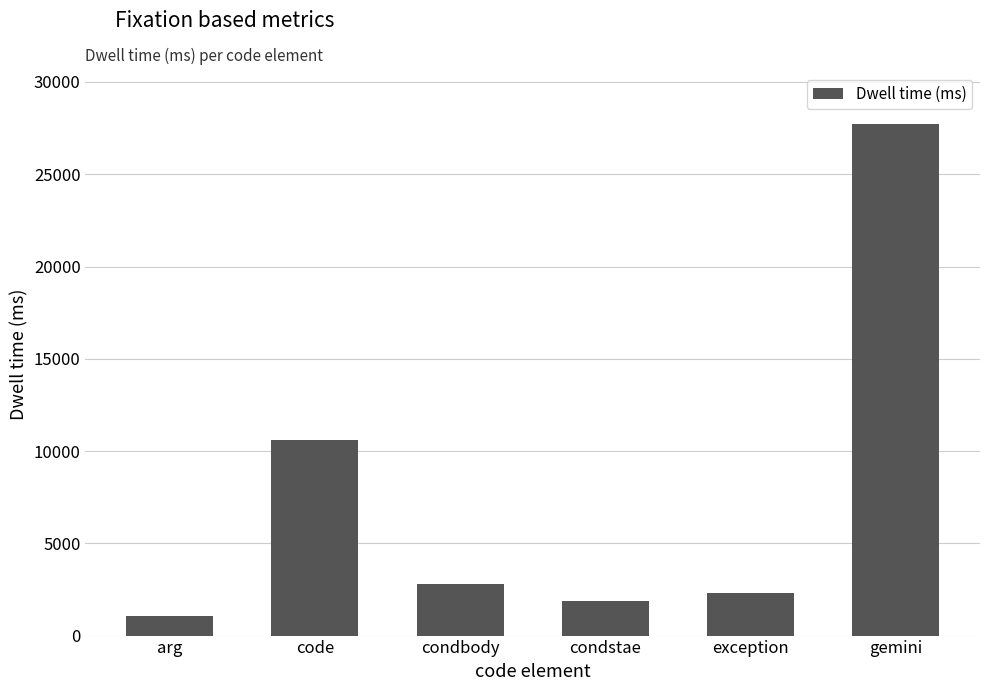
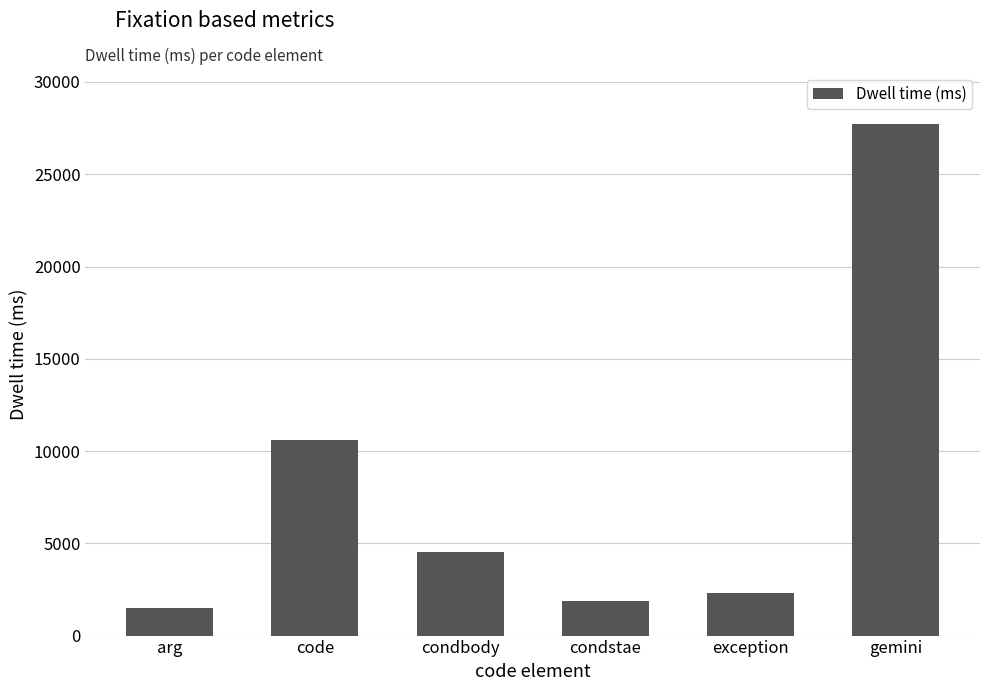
arg: 1100 -> 1500
condbody: 2800 -> 4500
